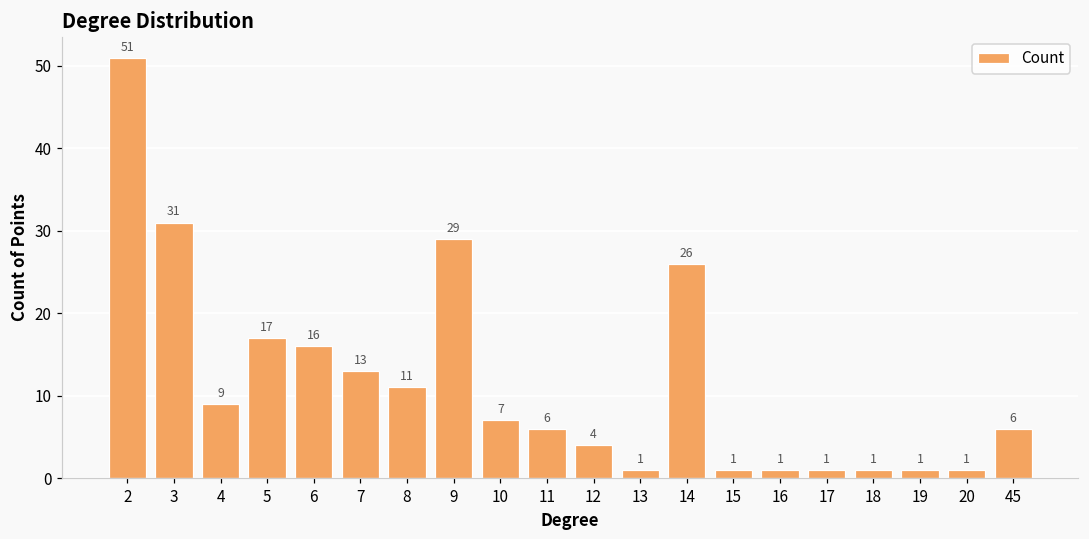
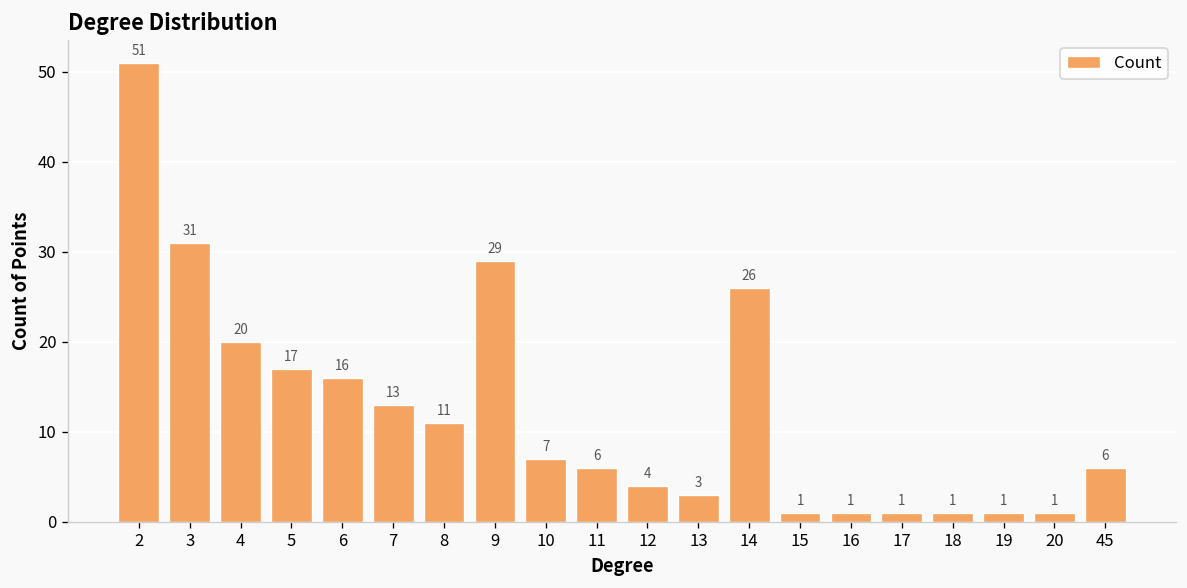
4: 9 -> 20
13: 1 -> 3
